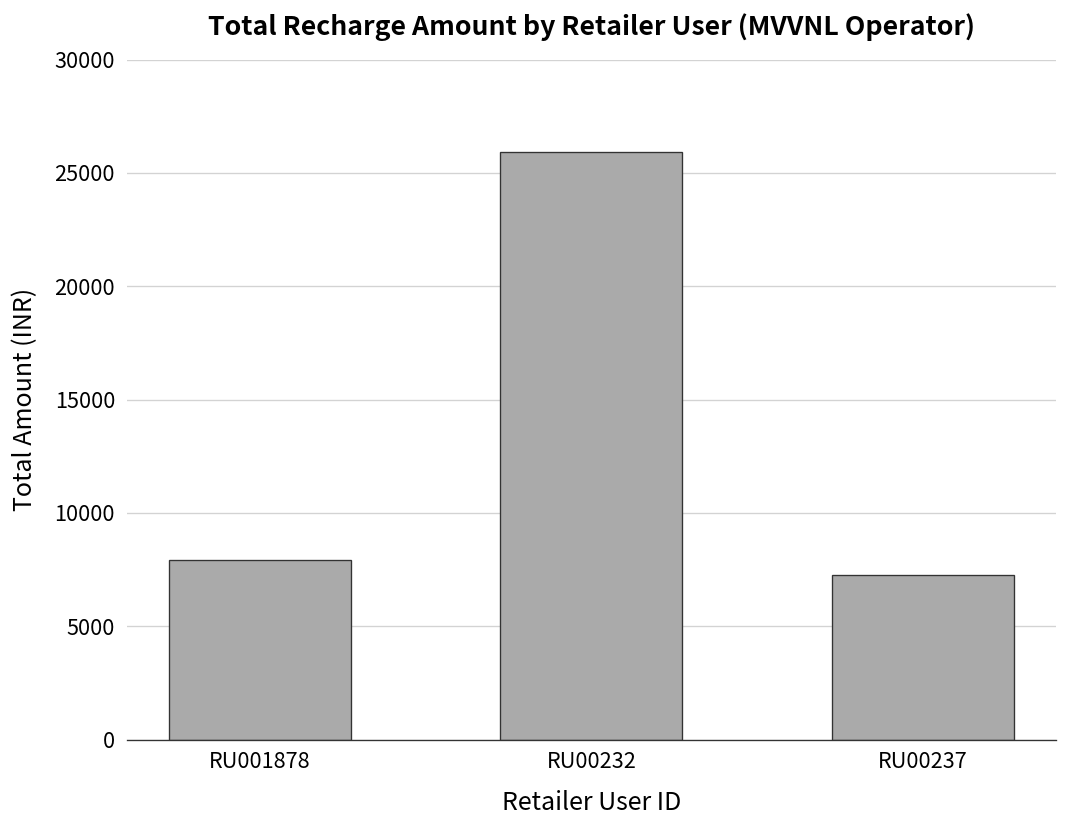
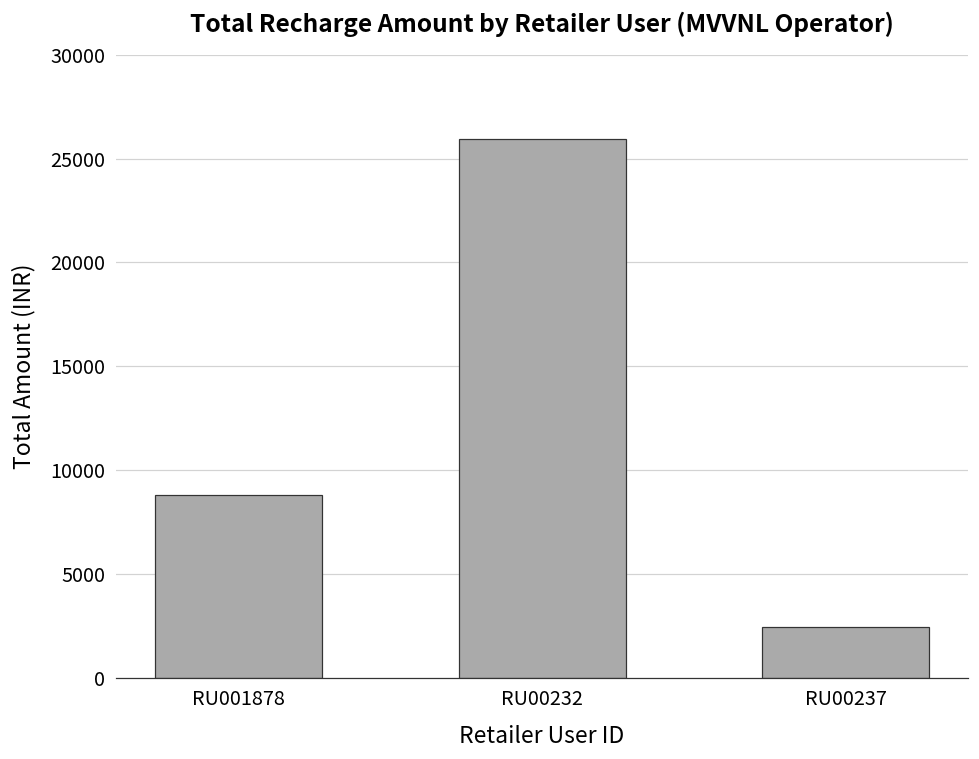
RU001878: 7900 -> 8800
RU00237: 7300 -> 2400
